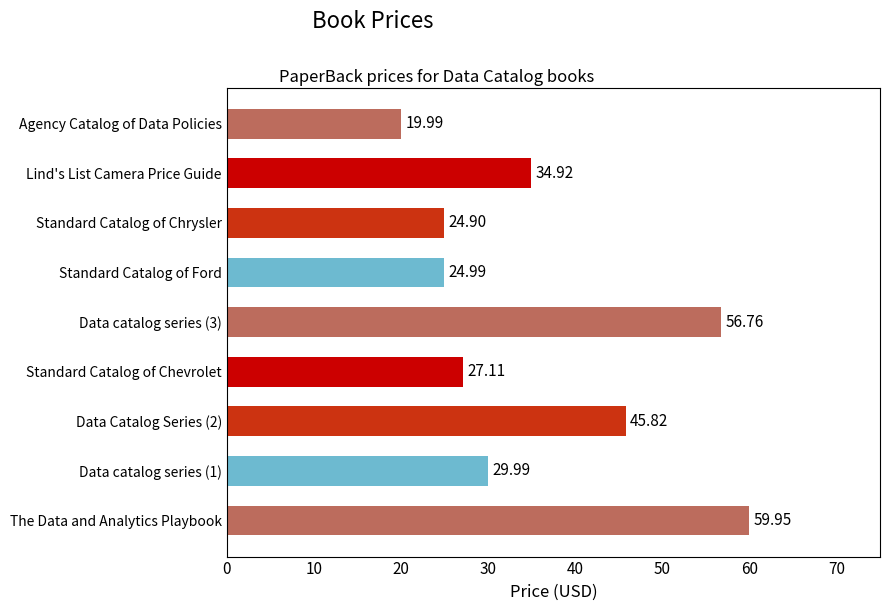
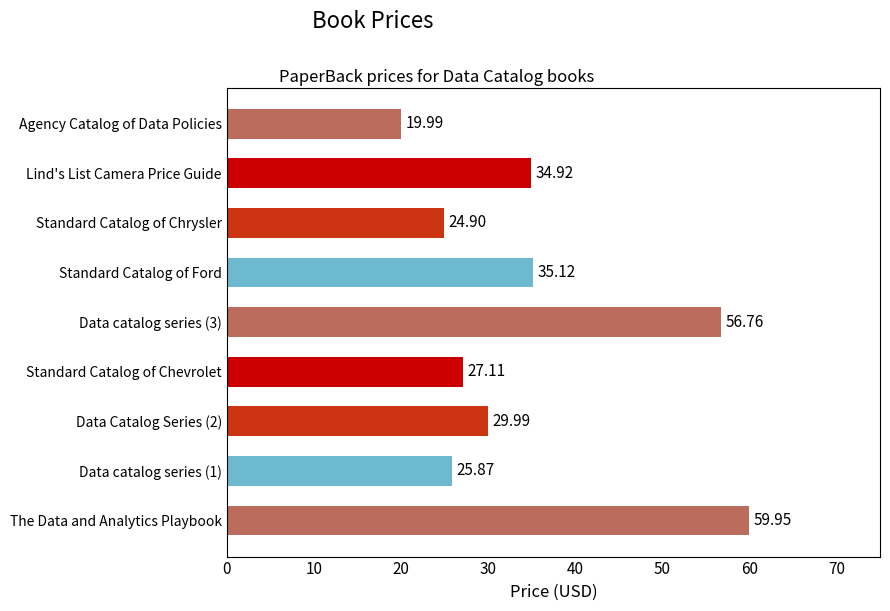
Standard Catalog of Ford: 24.99 -> 35.12
Data Catalog Series (2): 45.82 -> 29.99
Data catalog series (1): 29.99 -> 25.87
